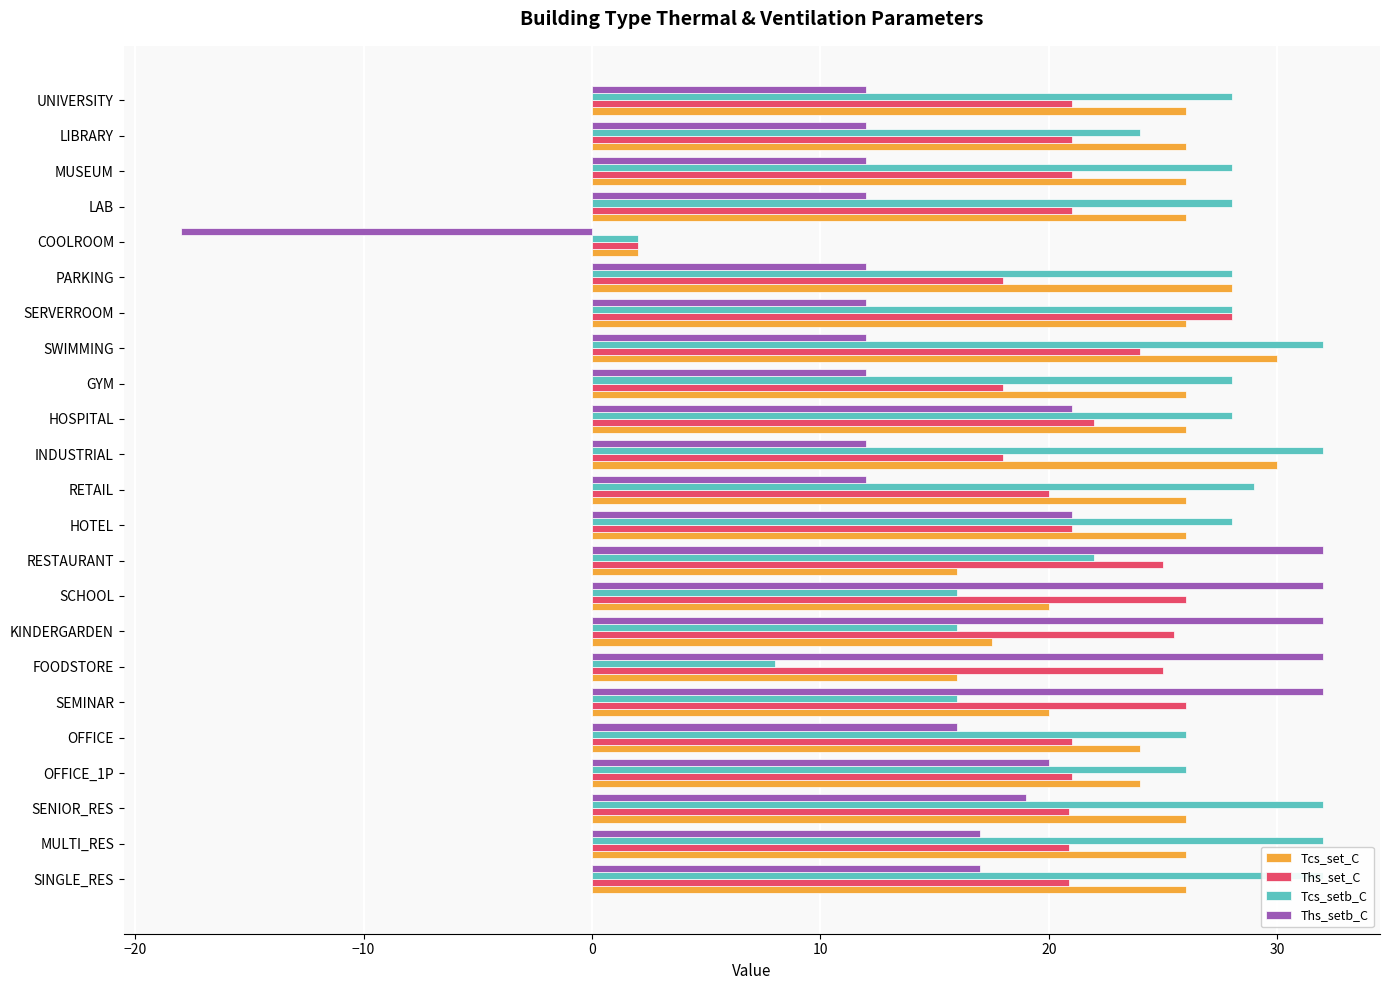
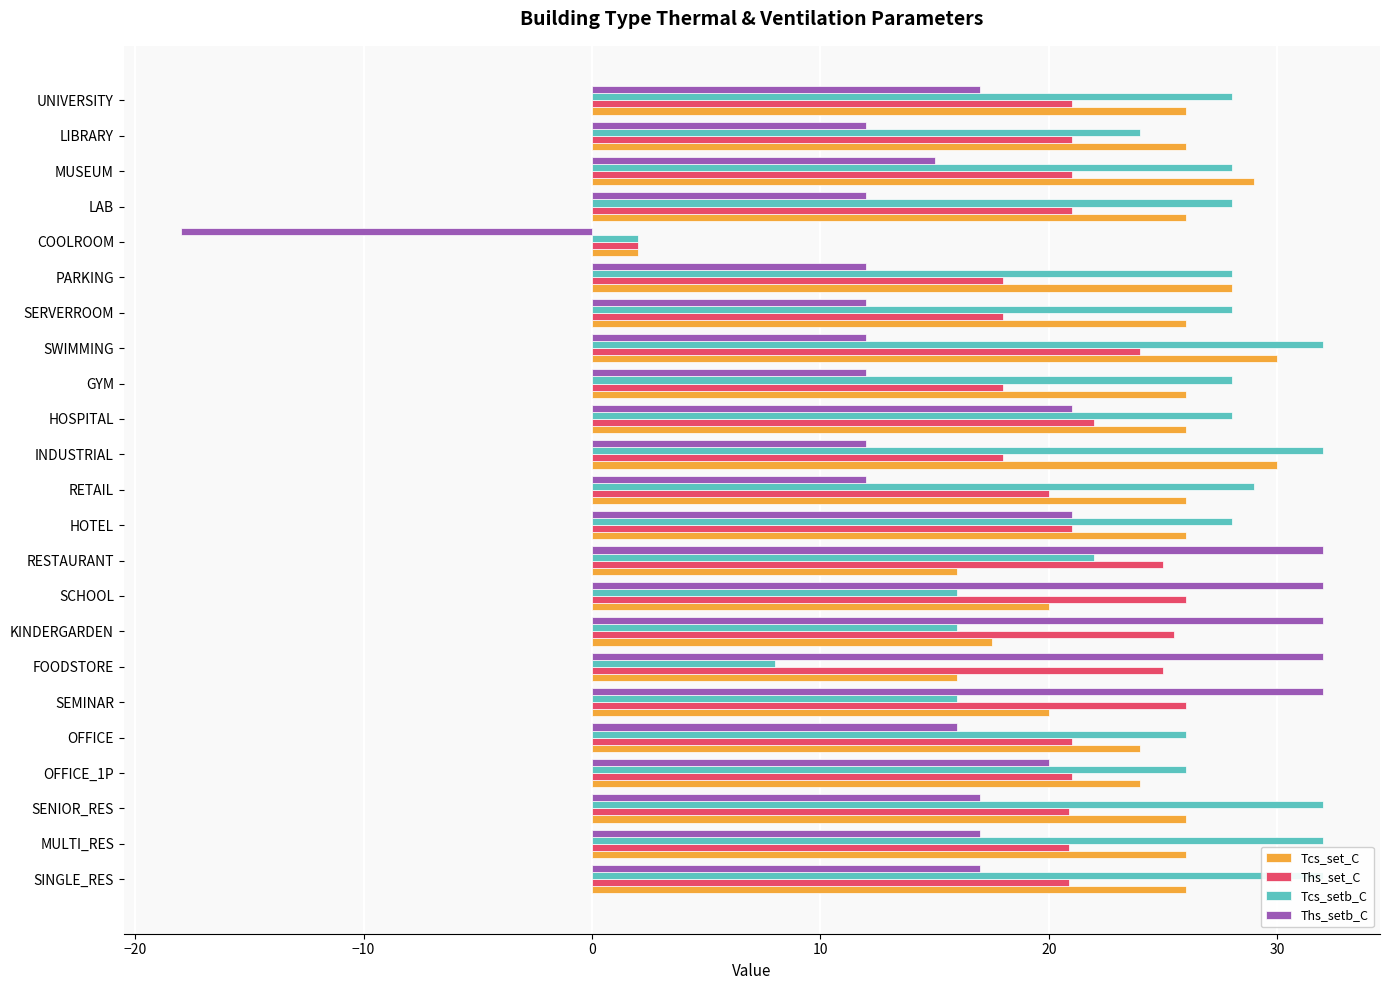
Ths_setb_C, UNIVERSITY: 12 -> 17
Ths_setb_C, MUSEUM: 12 -> 15
Tcs_set_C, MUSEUM: 26 -> 29
Ths_set_C, SERVERROOM: 28 -> 18
Ths_setb_C, SENIOR_RES: 19 -> 17
